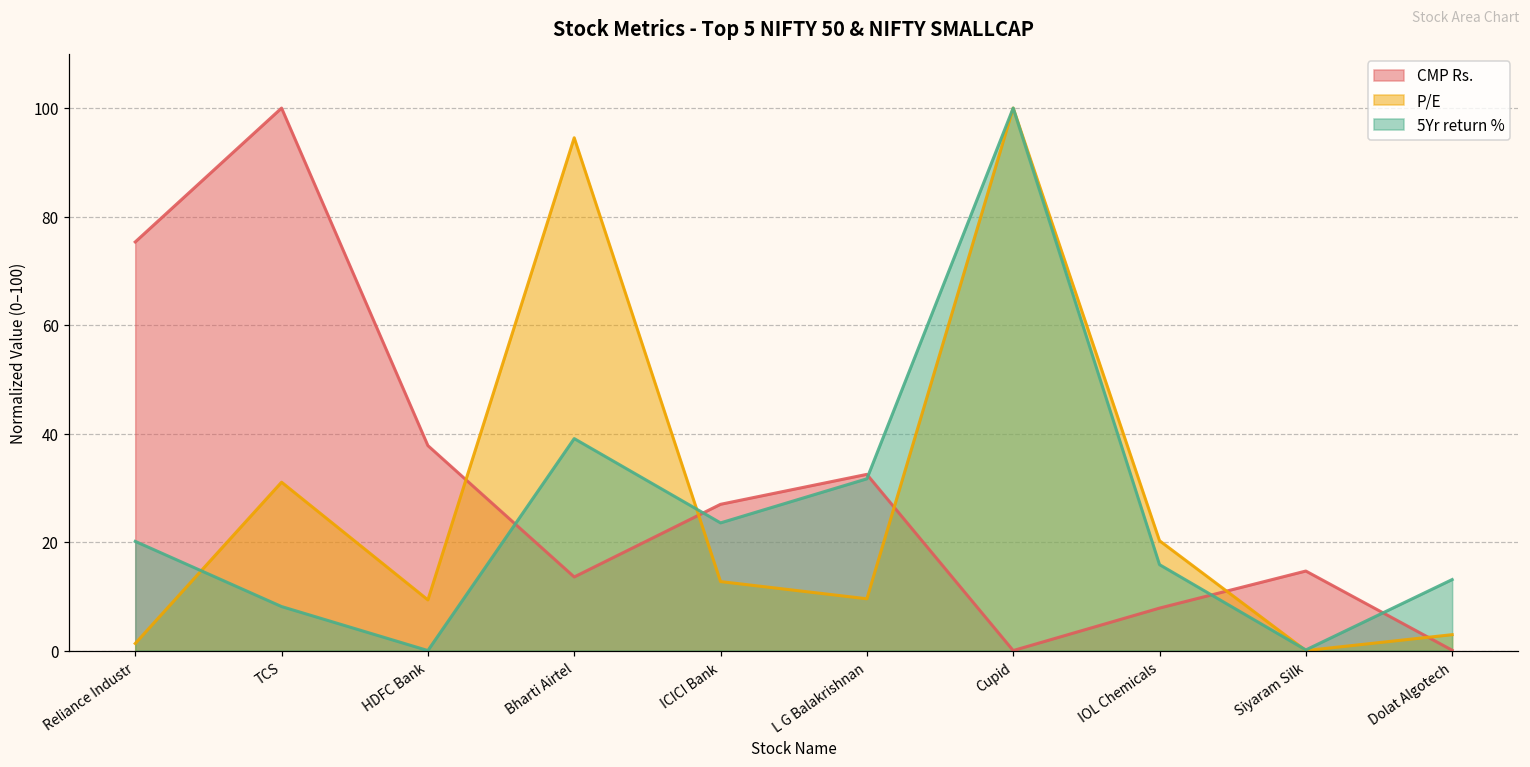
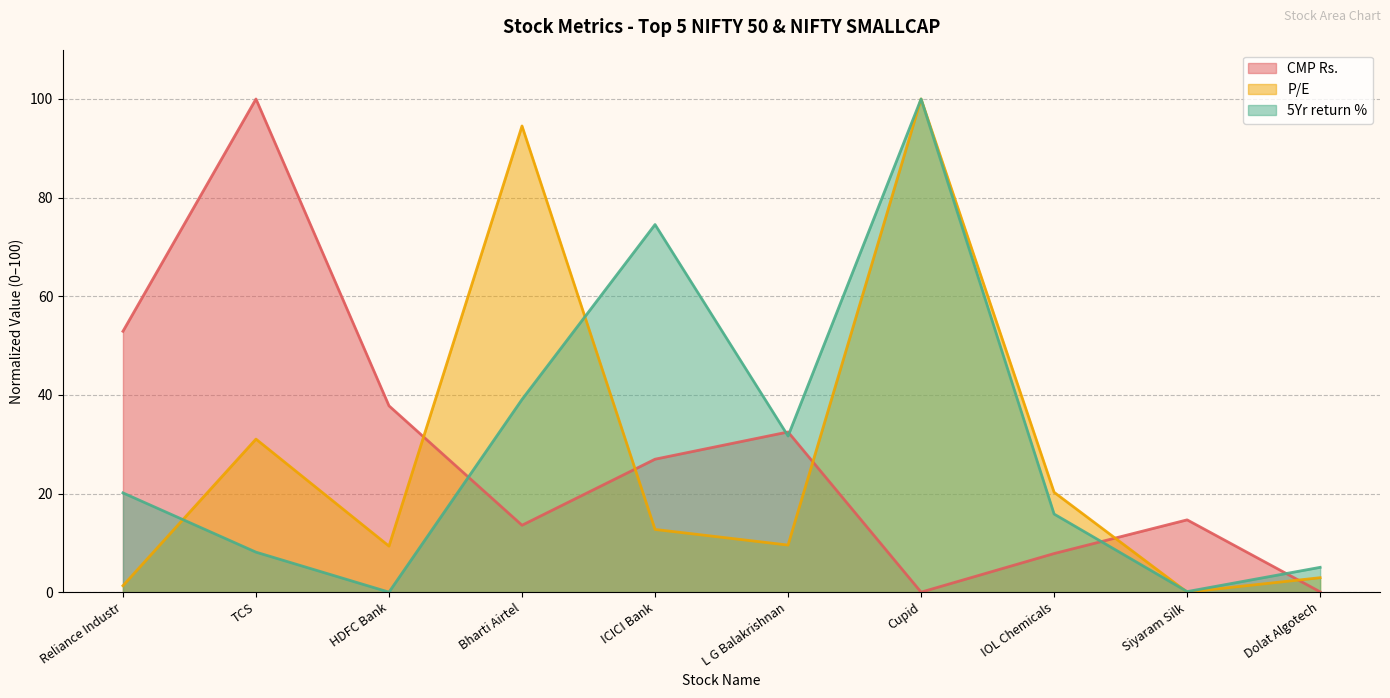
CMP Rs., Reliance Industr: 75 -> 53
5Yr return %, ICICI Bank: 24 -> 75
5Yr return %, Dolat Algotech: 13 -> 5
